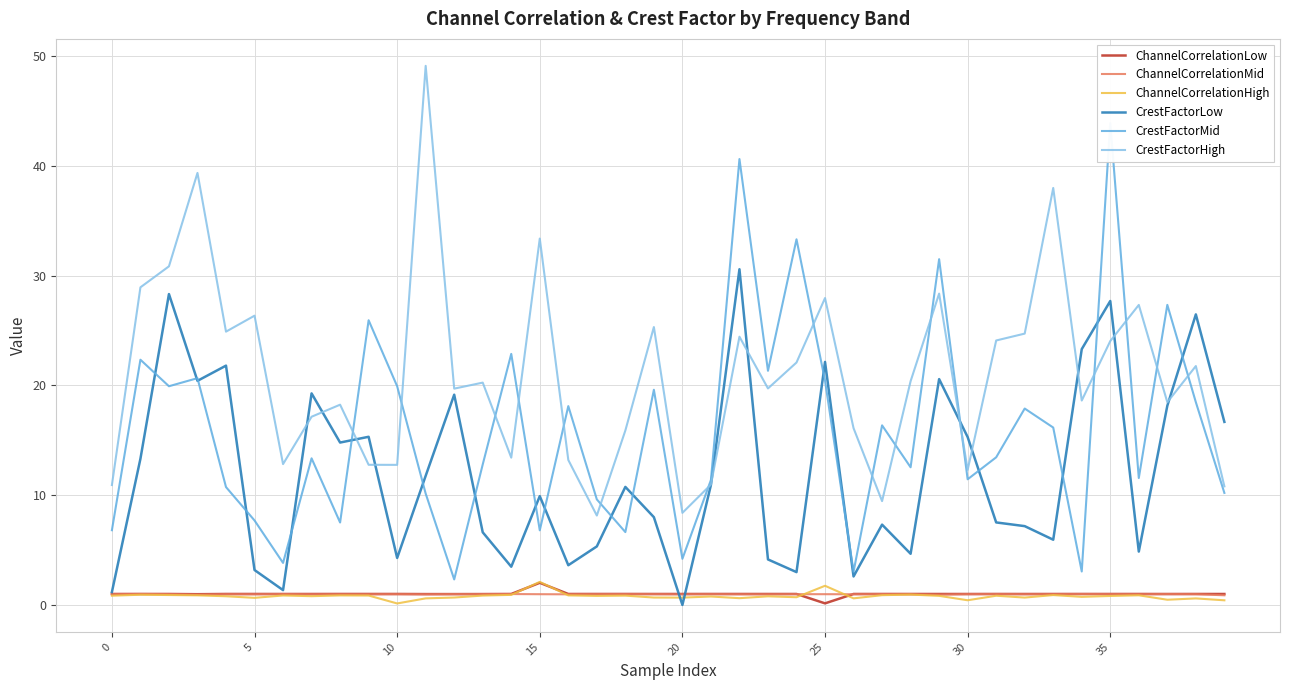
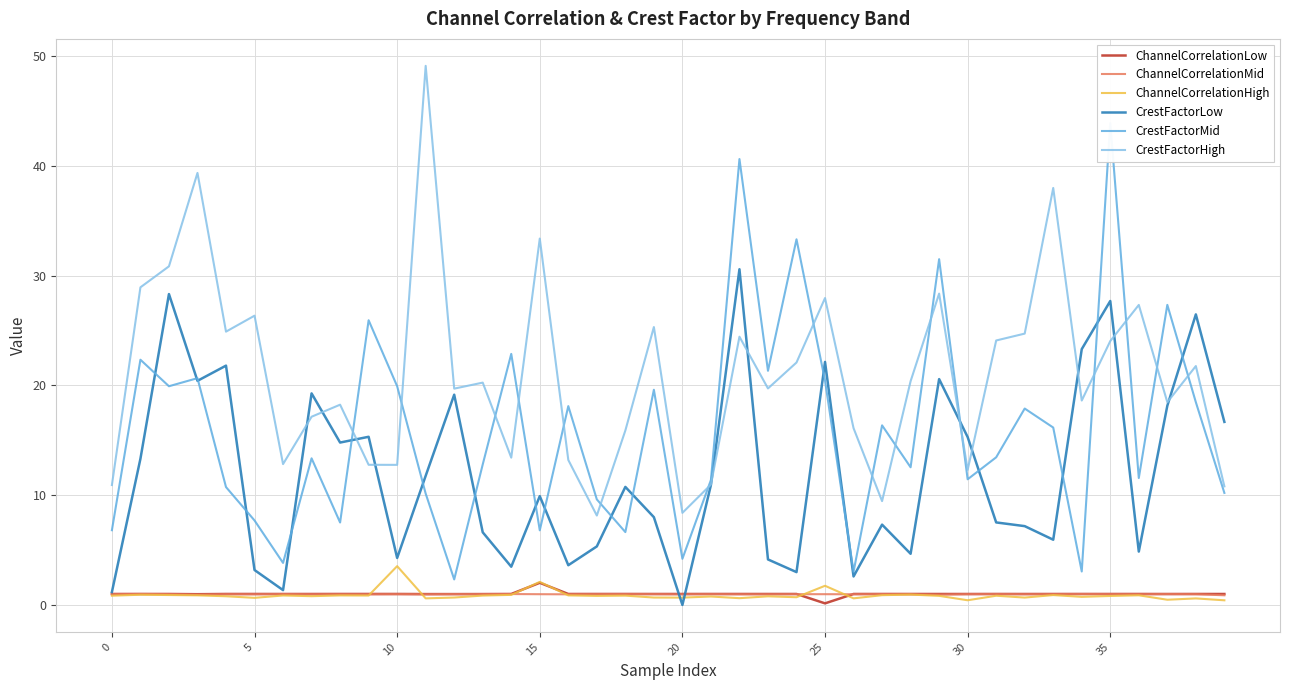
ChannelCorrelationHigh, 10: 0.1 -> 3.5
